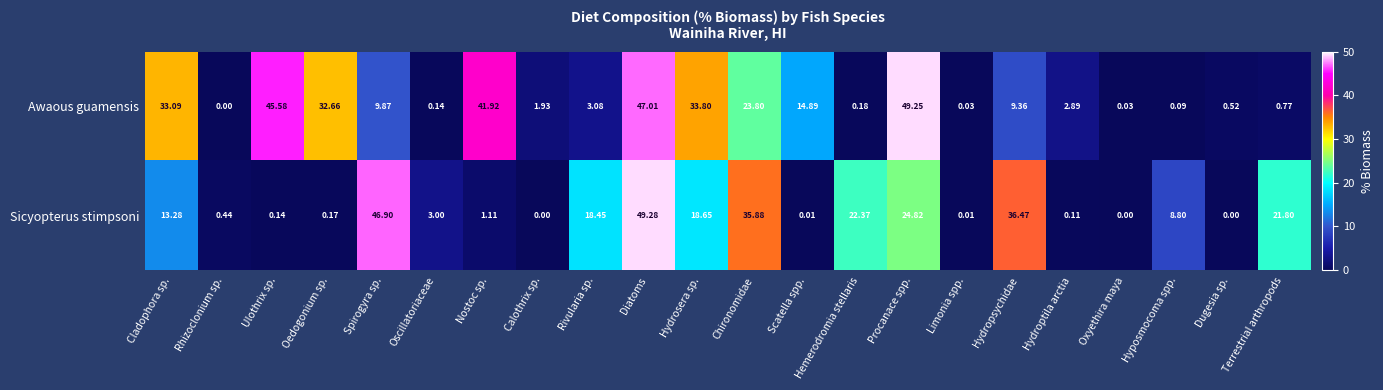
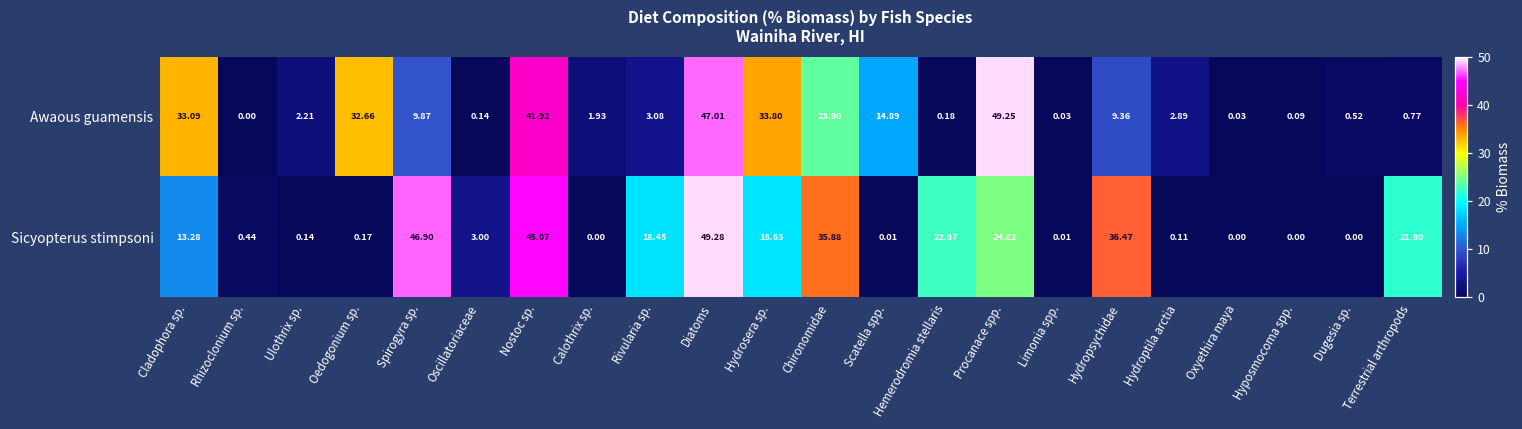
Awaous guamensis, Ulothrix sp.: 45.58 -> 2.21
Sicyopterus stimpsoni, Nostoc sp.: 1.11 -> 45.07
Sicyopterus stimpsoni, Hyposmocoma spp.: 8.80 -> 0.00
